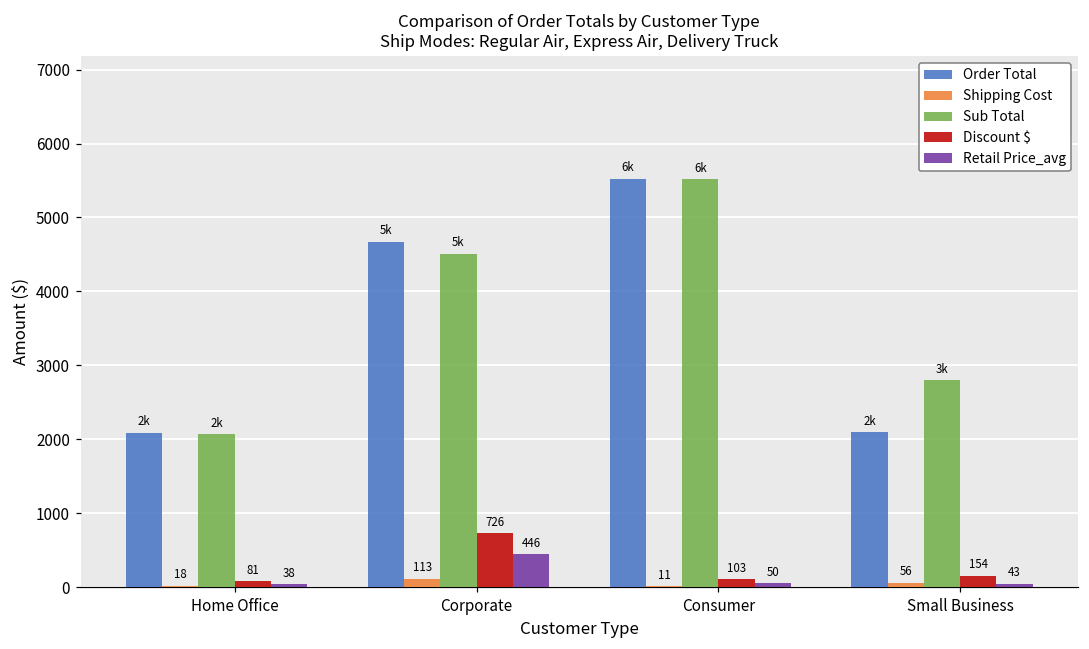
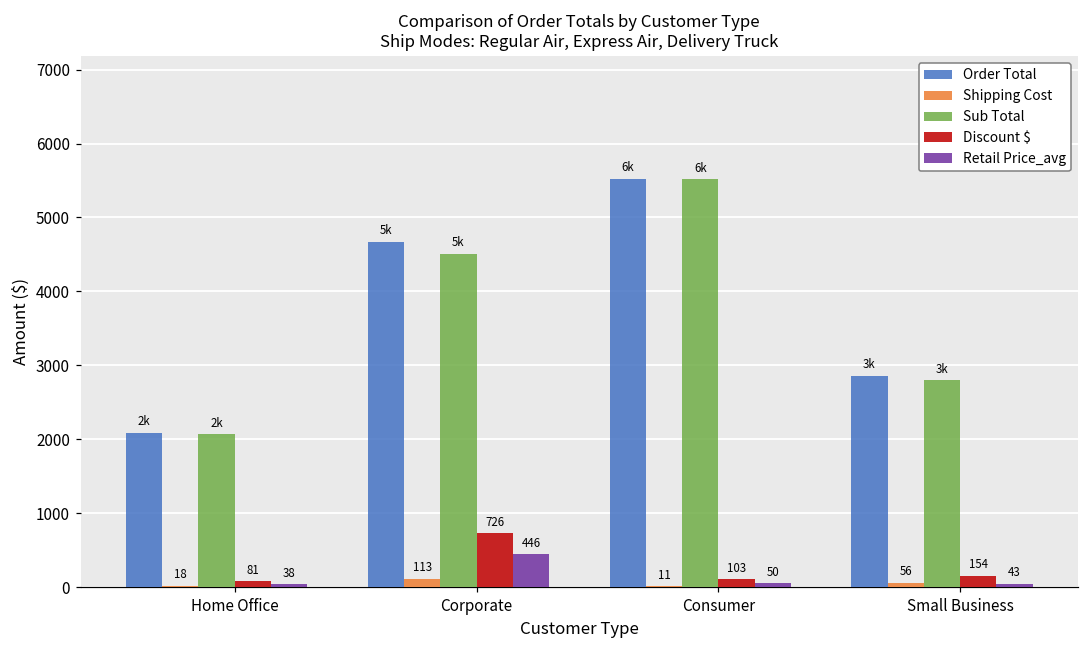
Order Total, Small Business: 2k -> 3k
